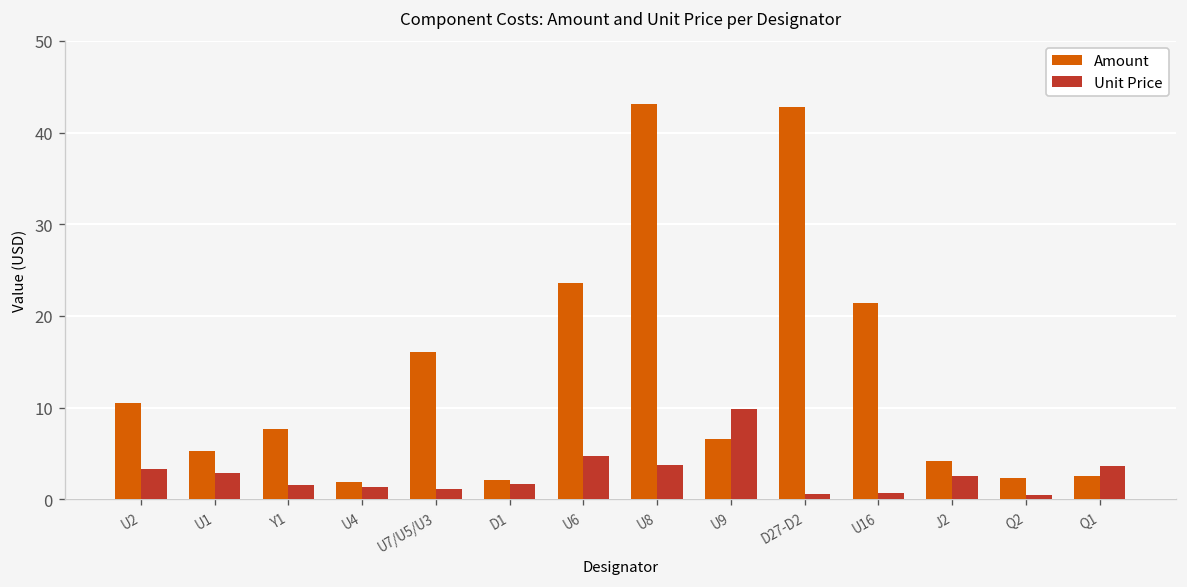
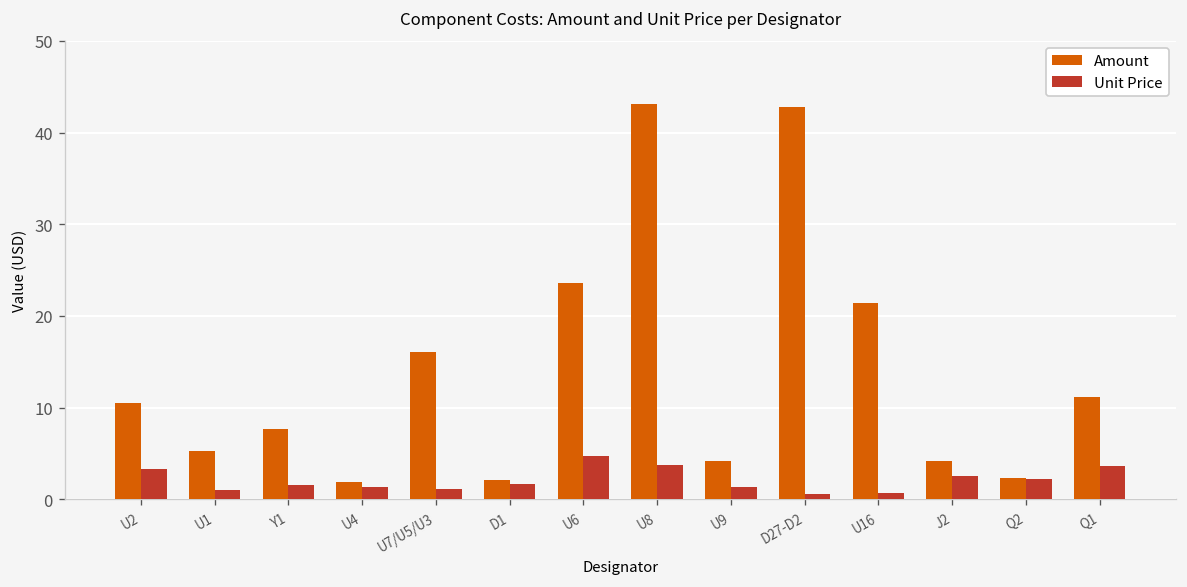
Unit Price, U1: 3 -> 1
Amount, U9: 7 -> 4
Unit Price, U9: 10 -> 1
Unit Price, Q2: 0 -> 2
Amount, Q1: 3 -> 11
